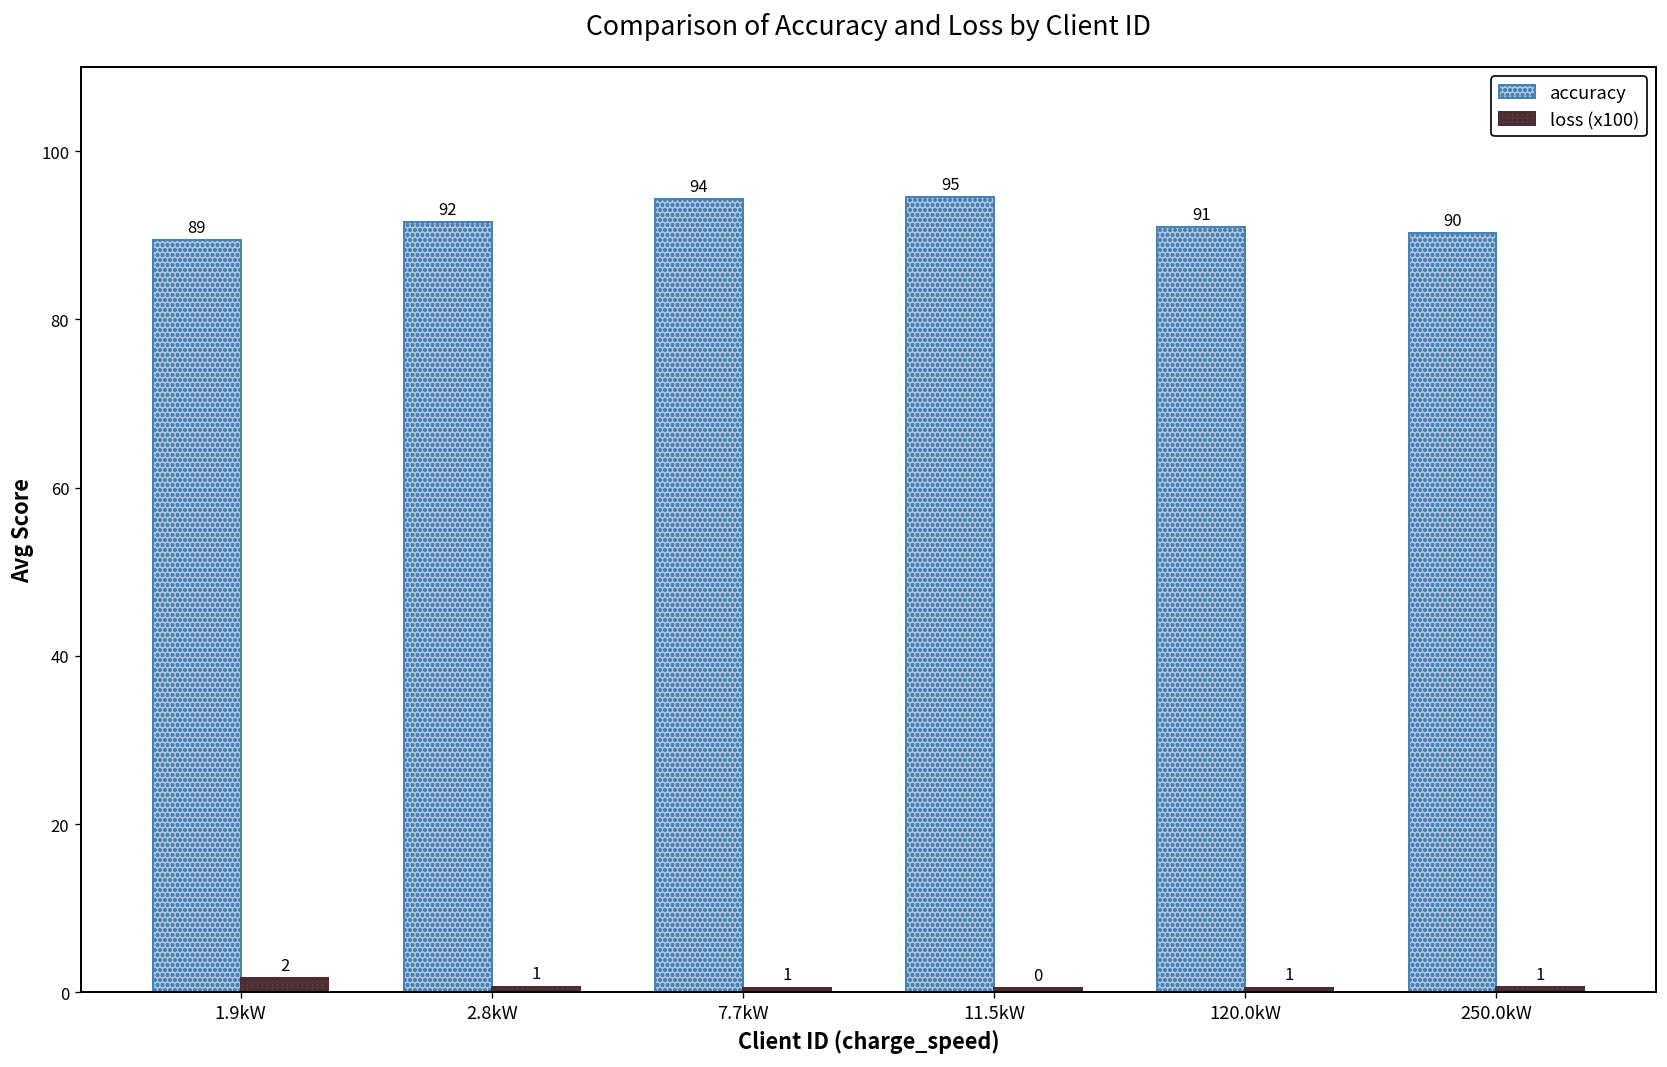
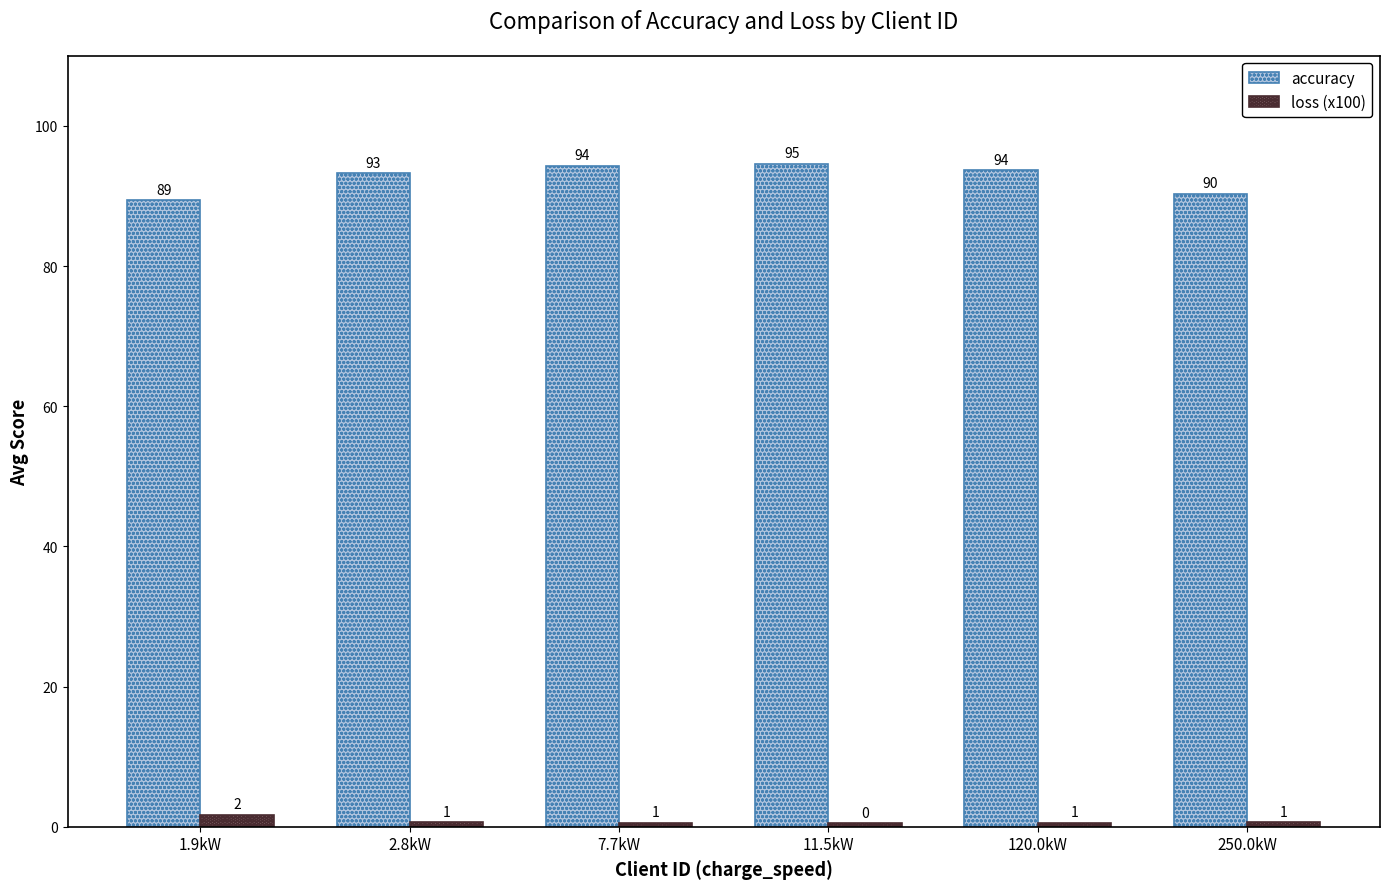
accuracy, 2.8kW: 92 -> 93
accuracy, 120.0kW: 91 -> 94
